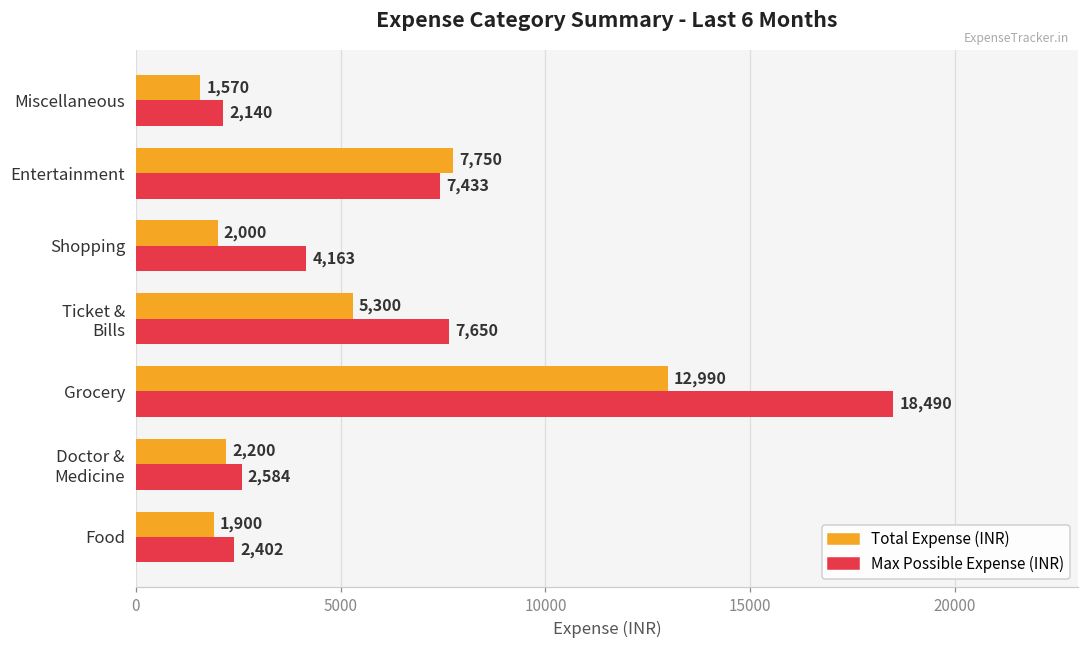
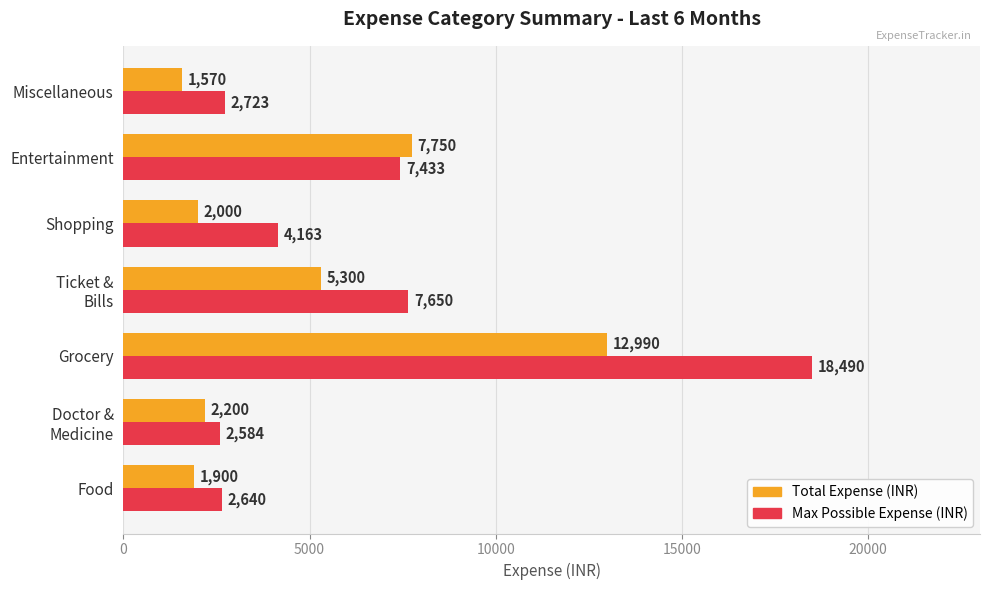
Max Possible Expense (INR), Miscellaneous: 2,140 -> 2,723
Max Possible Expense (INR), Food: 2,402 -> 2,640
